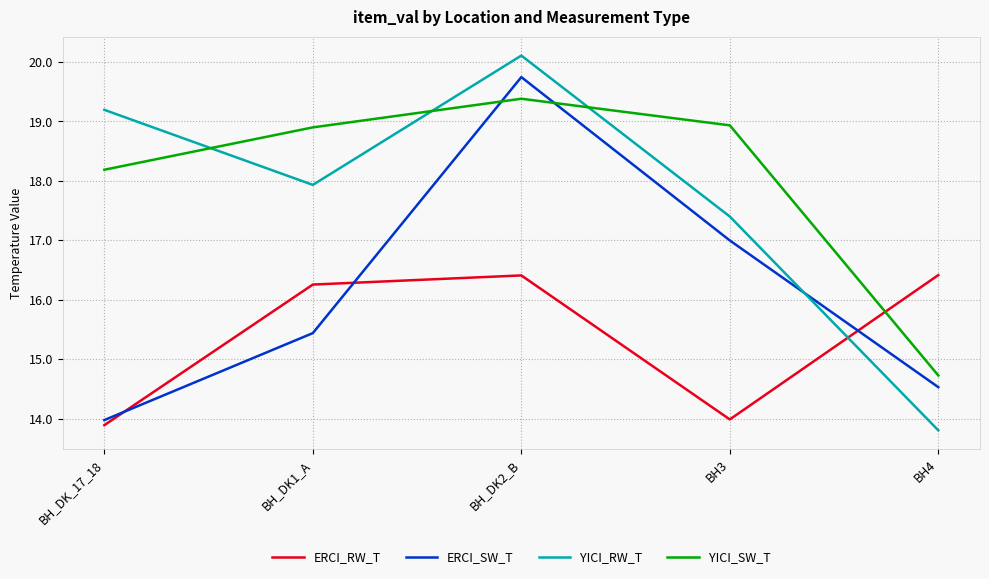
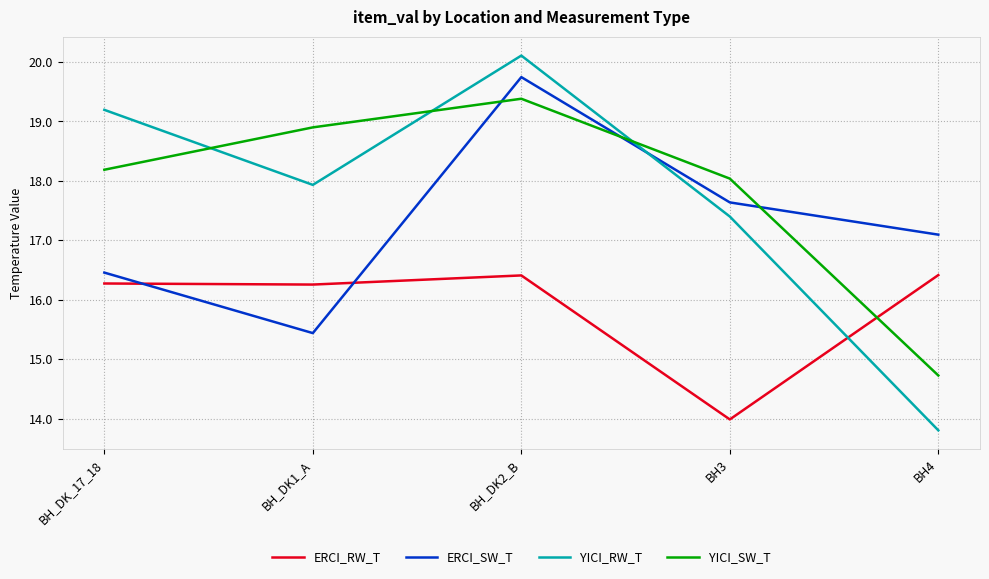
ERCI_RW_T, BH_DK_17_18: 13.9 -> 16.3
ERCI_SW_T, BH_DK_17_18: 14.0 -> 16.5
ERCI_SW_T, BH3: 17.0 -> 17.6
YICI_SW_T, BH3: 18.9 -> 18.0
ERCI_SW_T, BH4: 14.5 -> 17.1
